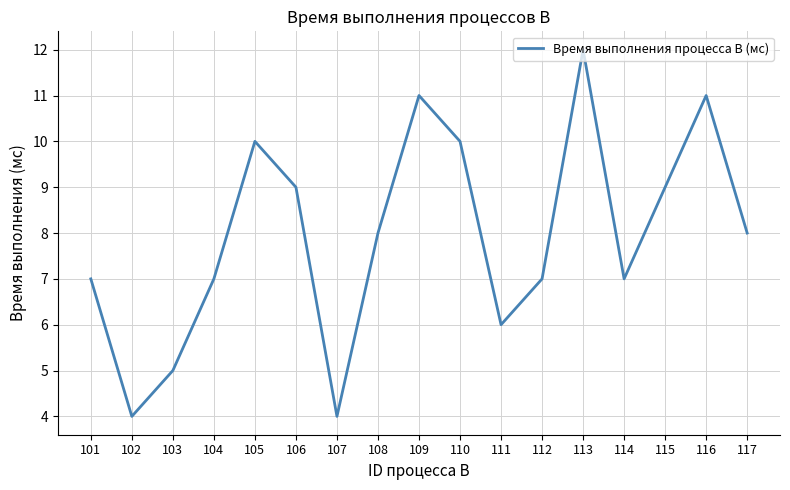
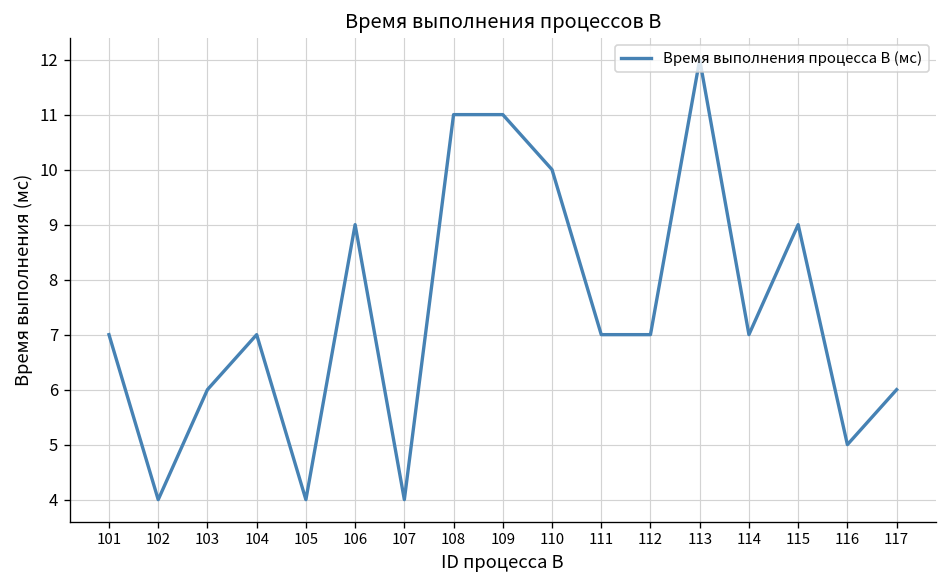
103: 5 -> 6
105: 10 -> 4
108: 8 -> 11
111: 6 -> 7
116: 11 -> 5
117: 8 -> 6
